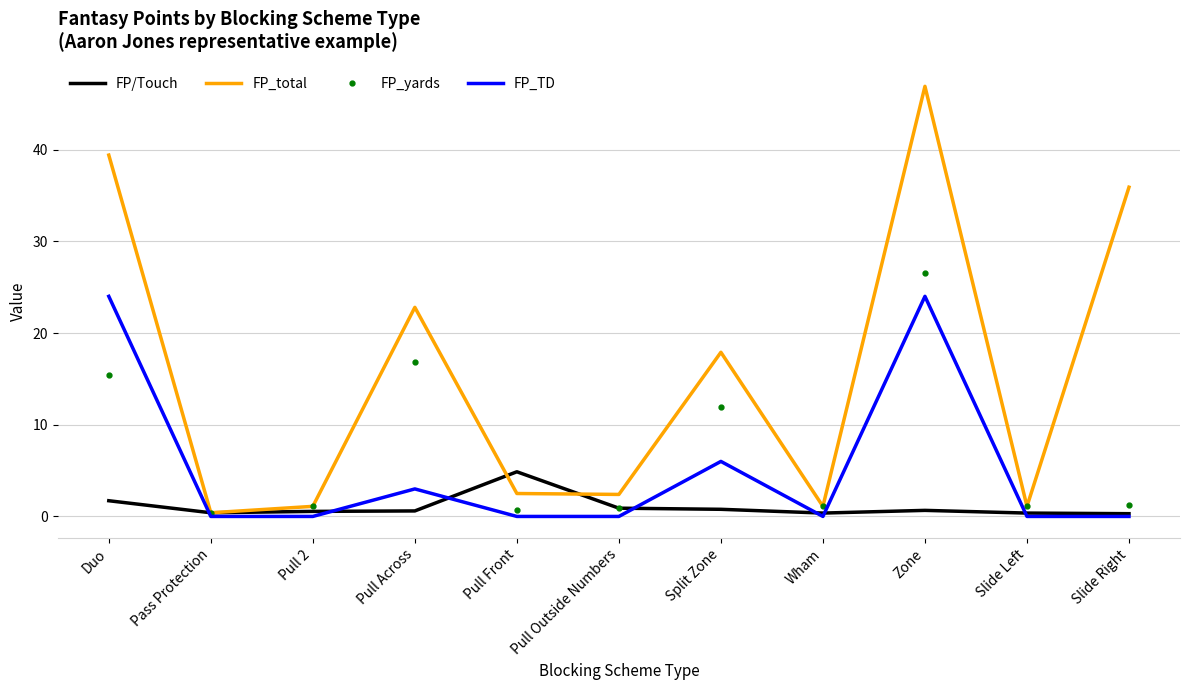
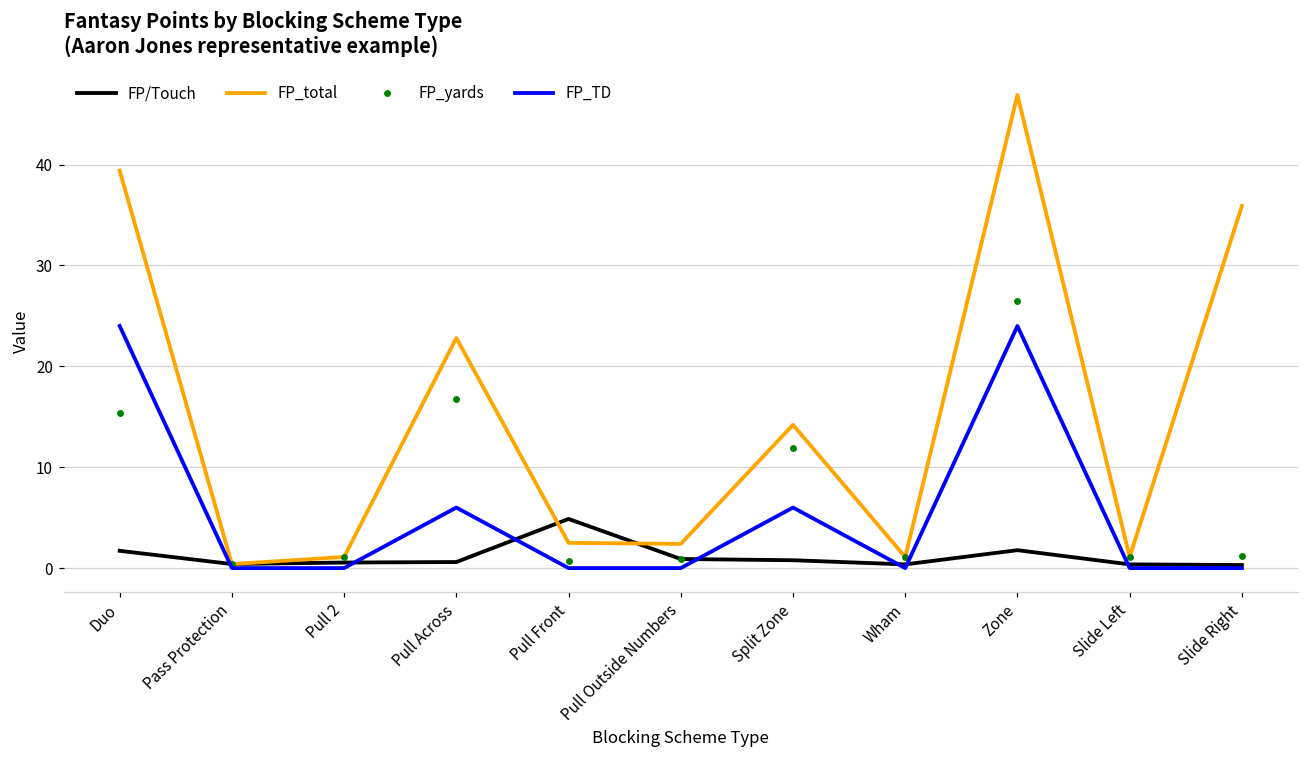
FP_TD, Pull Across: 3 -> 6
FP_total, Split Zone: 18 -> 14
FP/Touch, Zone: 1 -> 2
